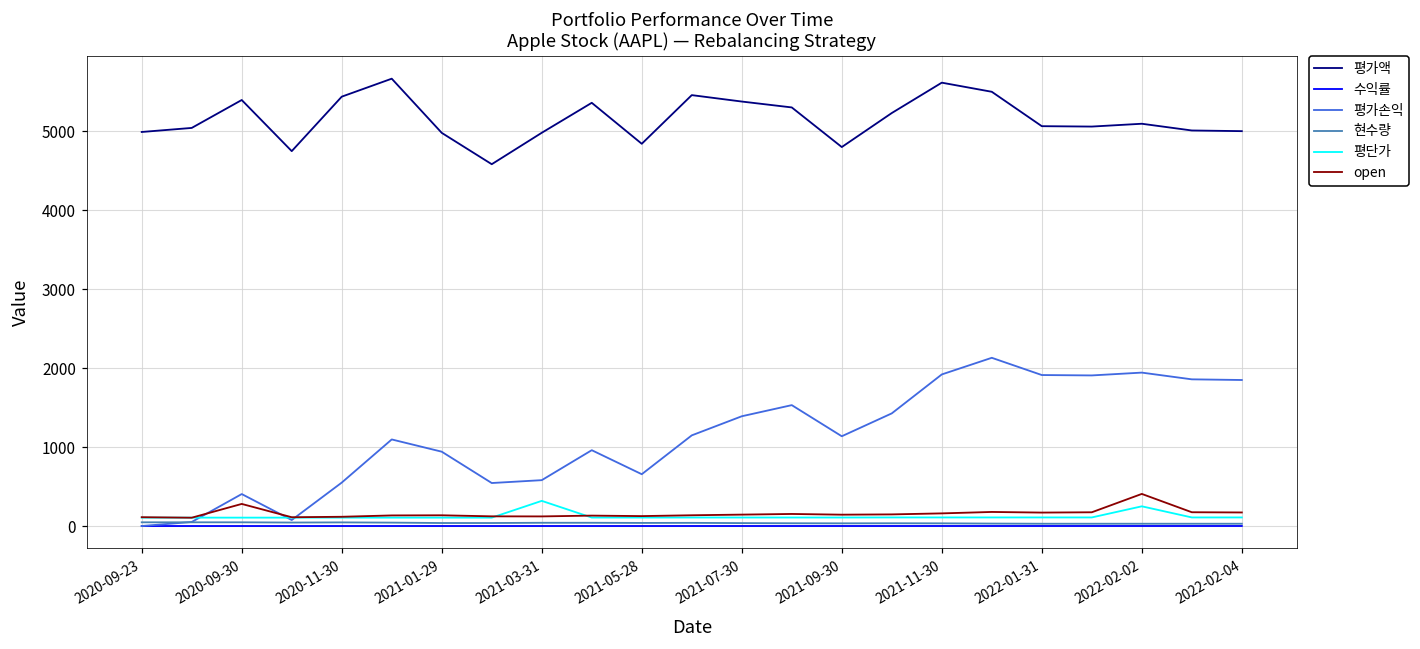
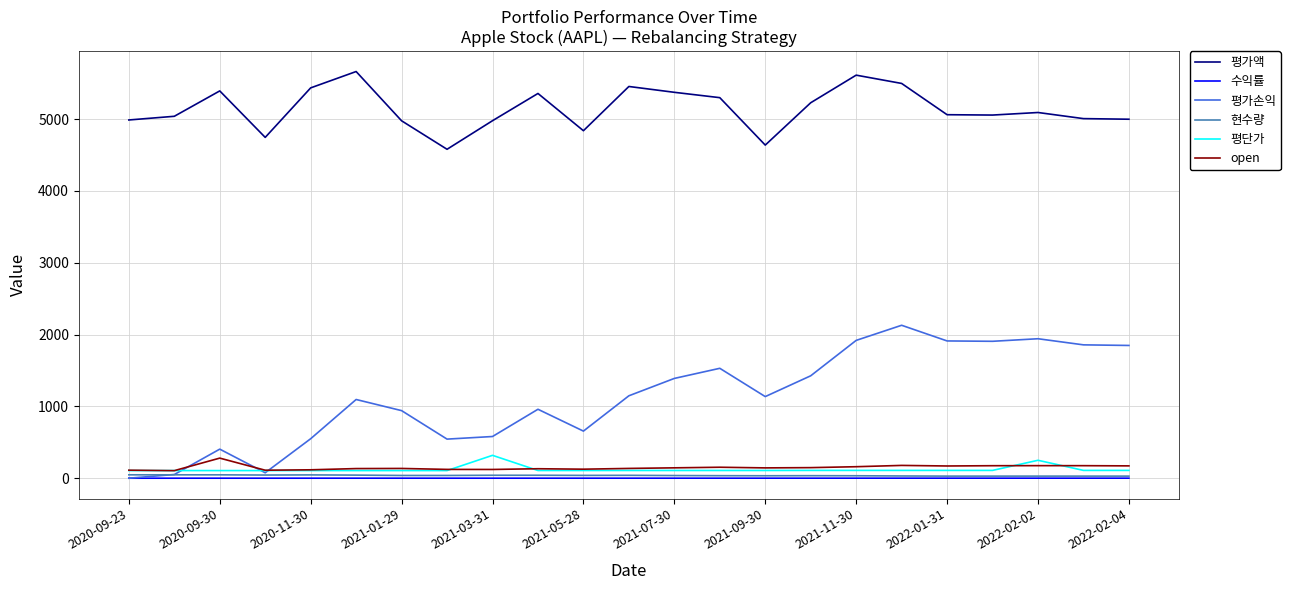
평가액, 2021-09-30: 4800 -> 4600
open, 2022-02-02: 400 -> 200
